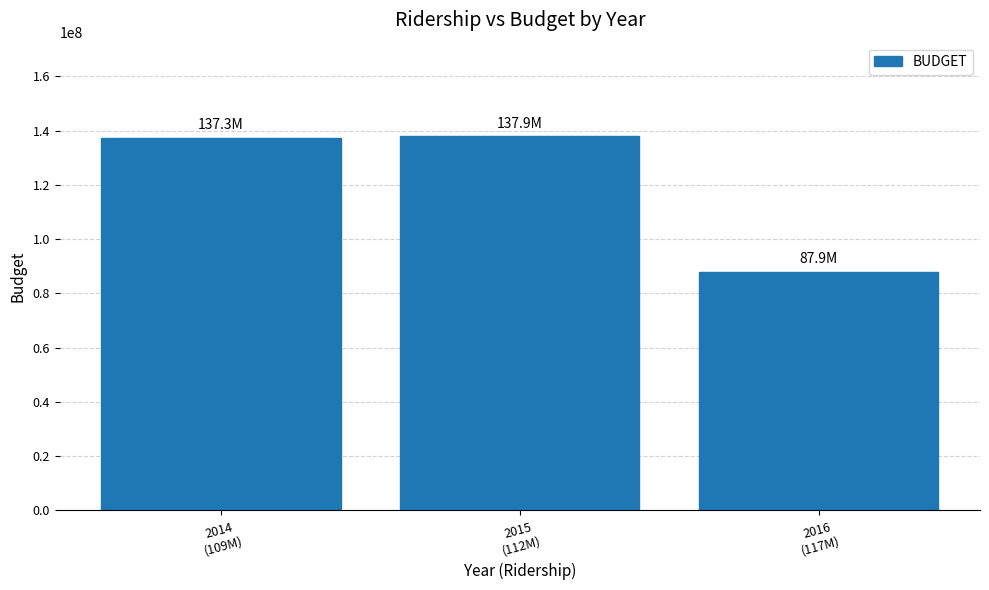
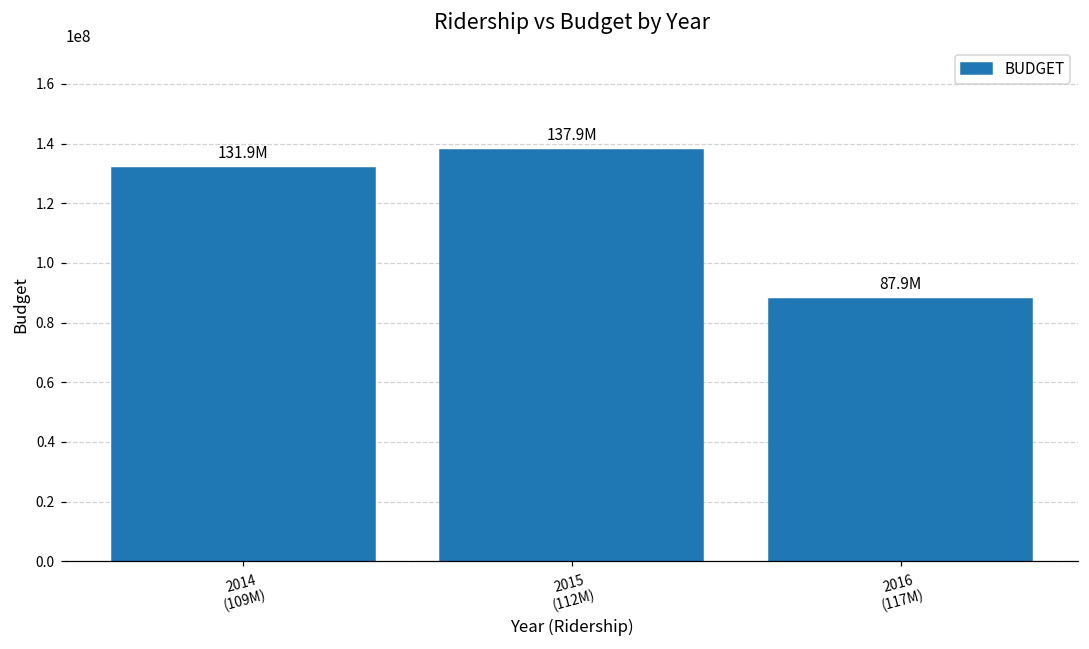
2014 (109M): 137.3M -> 131.9M
